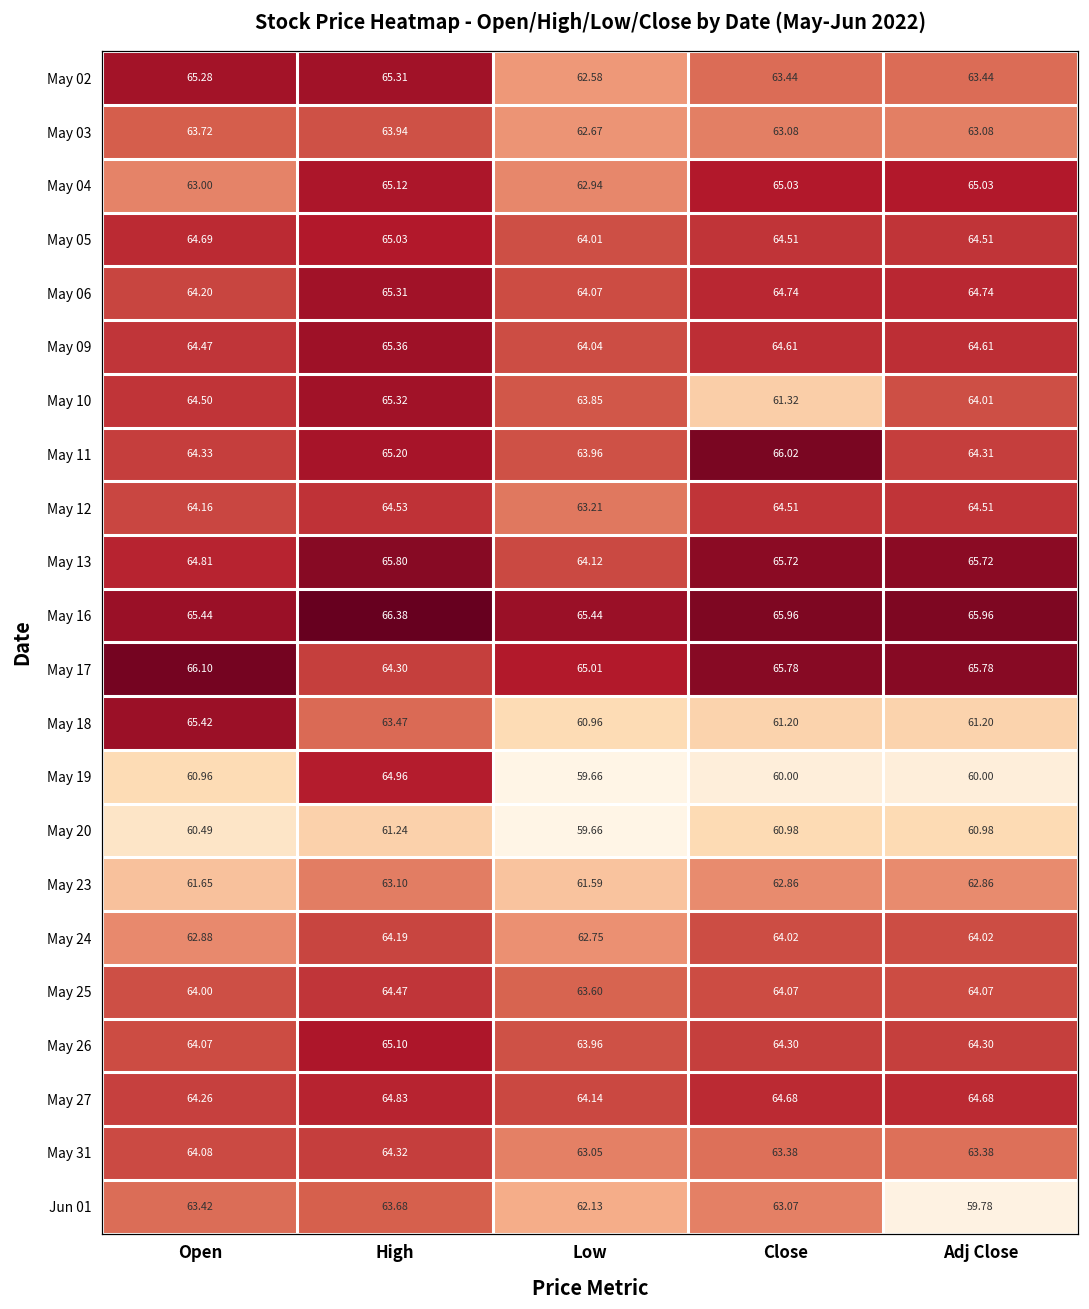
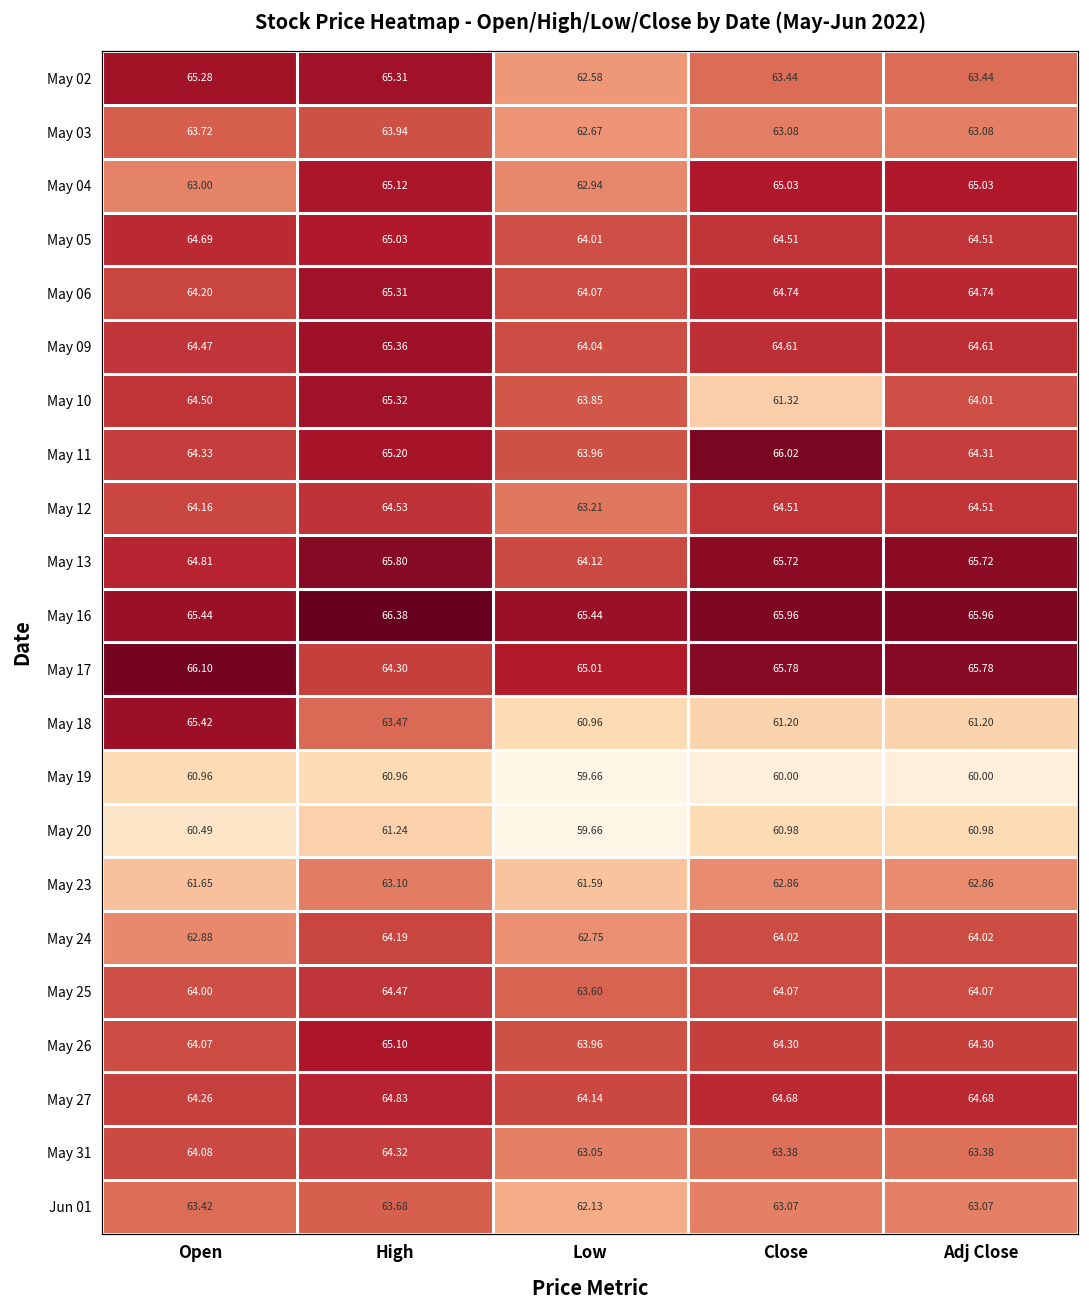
May 19, High: 64.96 -> 60.96
Jun 01, Adj Close: 59.78 -> 63.07
